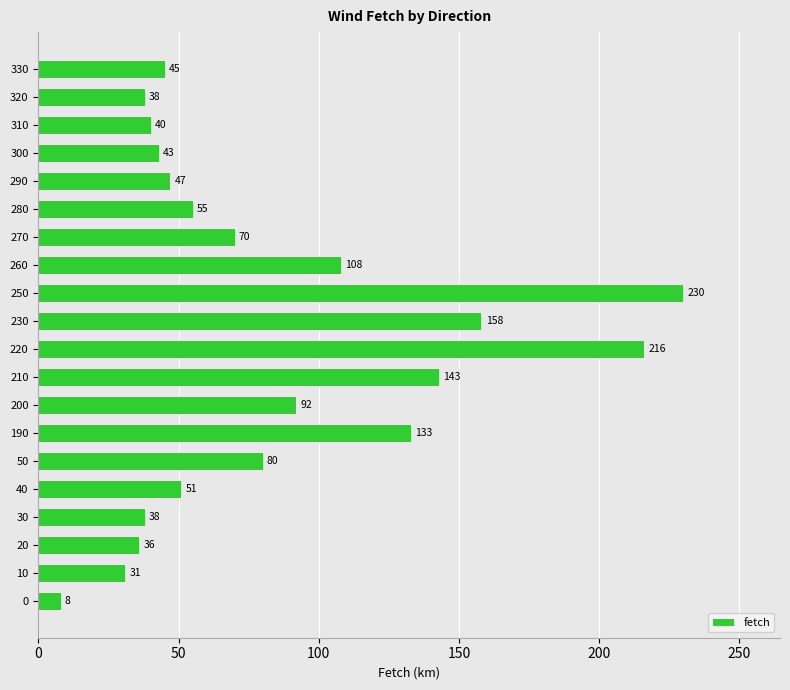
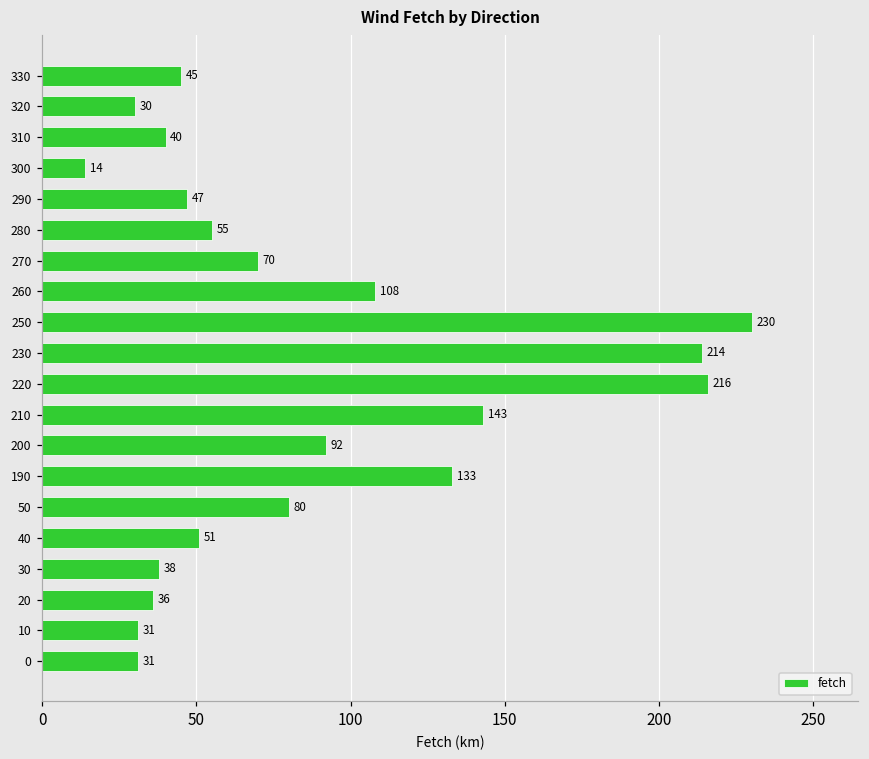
320: 38 -> 30
300: 43 -> 14
230: 158 -> 214
0: 8 -> 31
